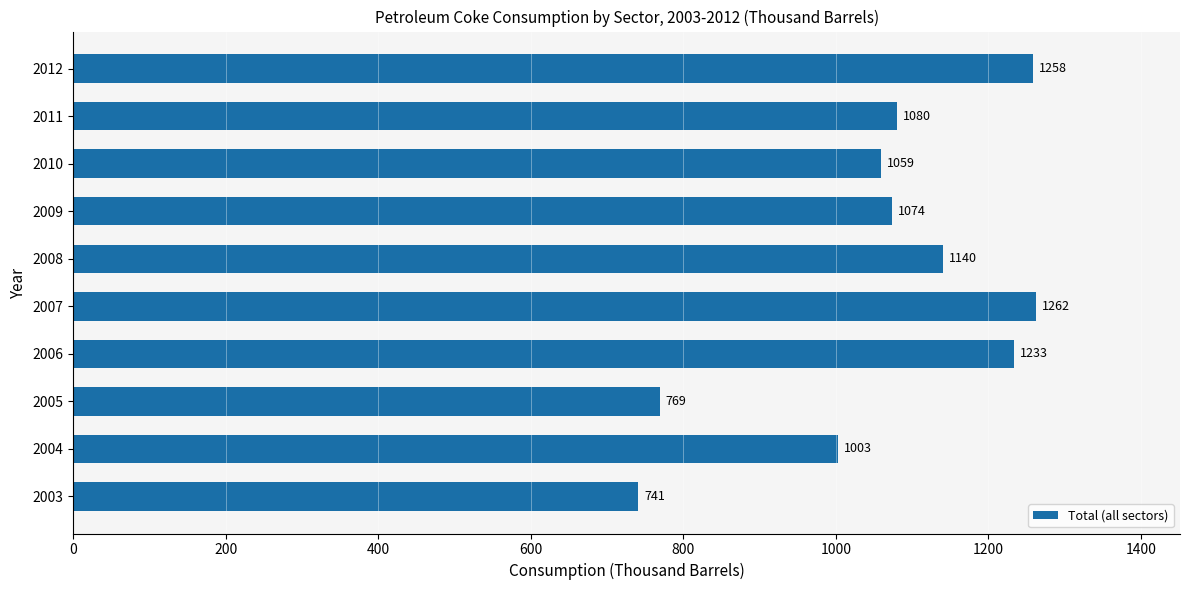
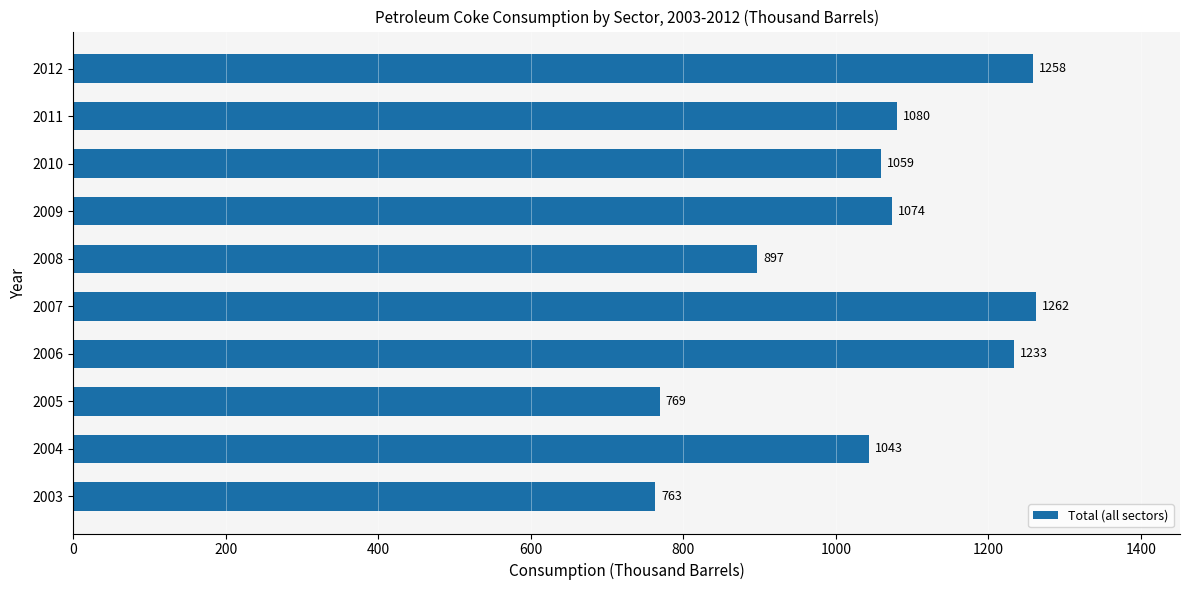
2008: 1140 -> 897
2004: 1003 -> 1043
2003: 741 -> 763
